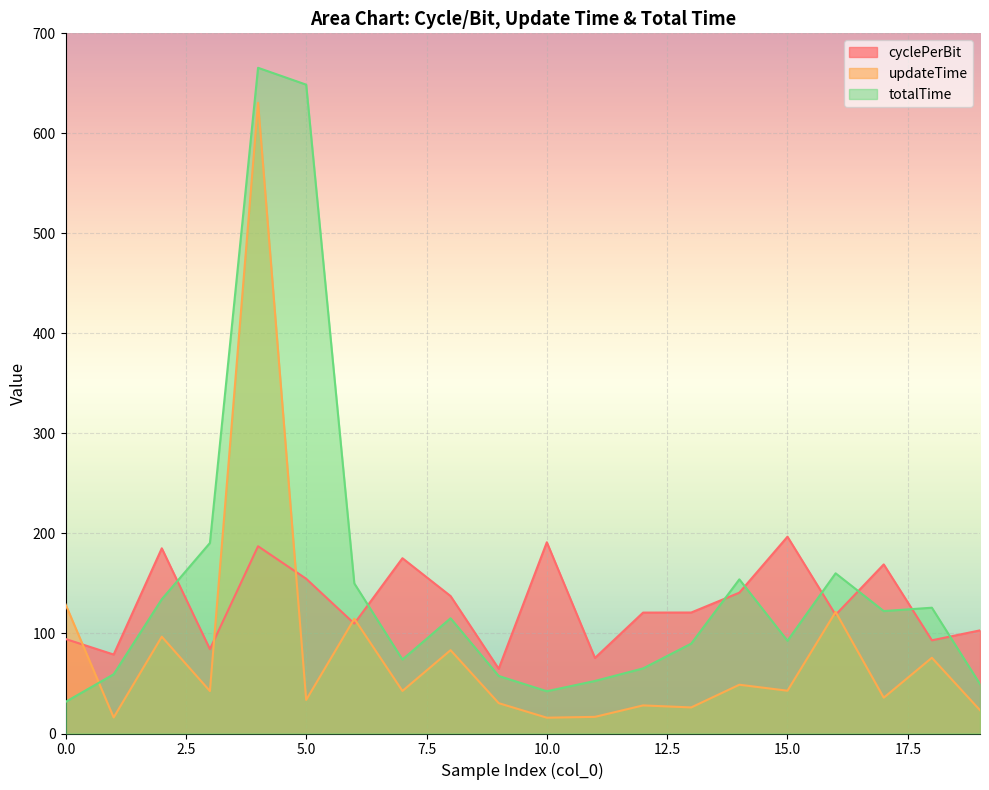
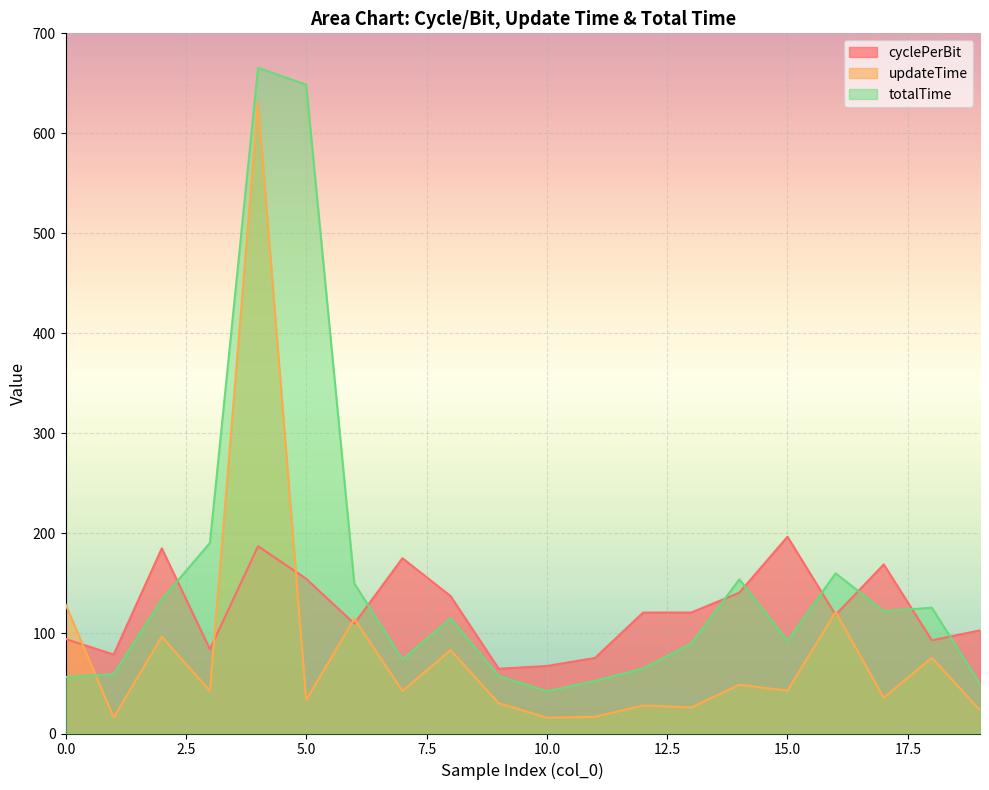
totalTime, 0.0: 32 -> 57
cyclePerBit, 10.0: 191 -> 68
